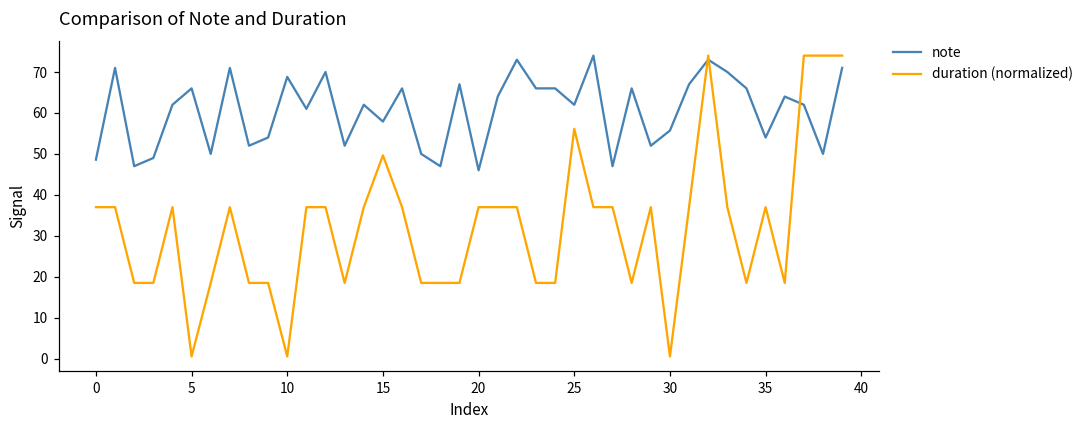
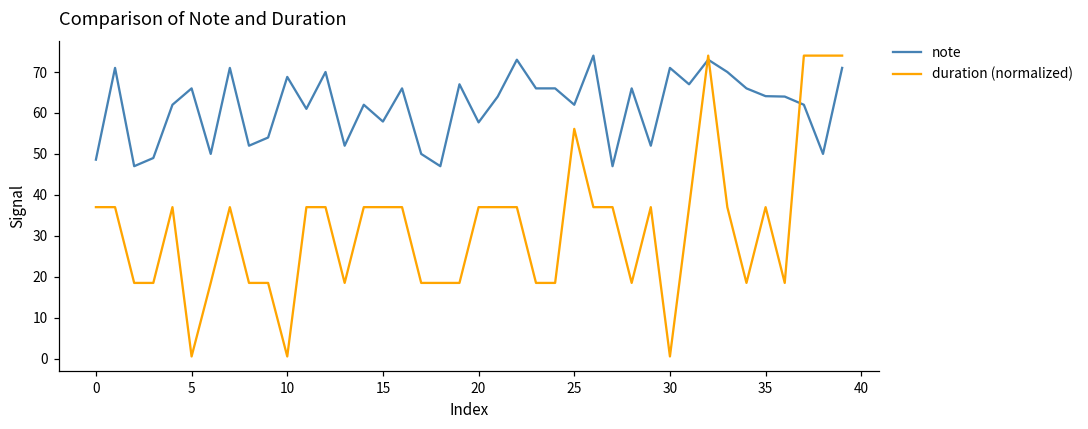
duration (normalized), 15: 50 -> 37
note, 20: 46 -> 58
note, 30: 56 -> 71
note, 35: 54 -> 64
